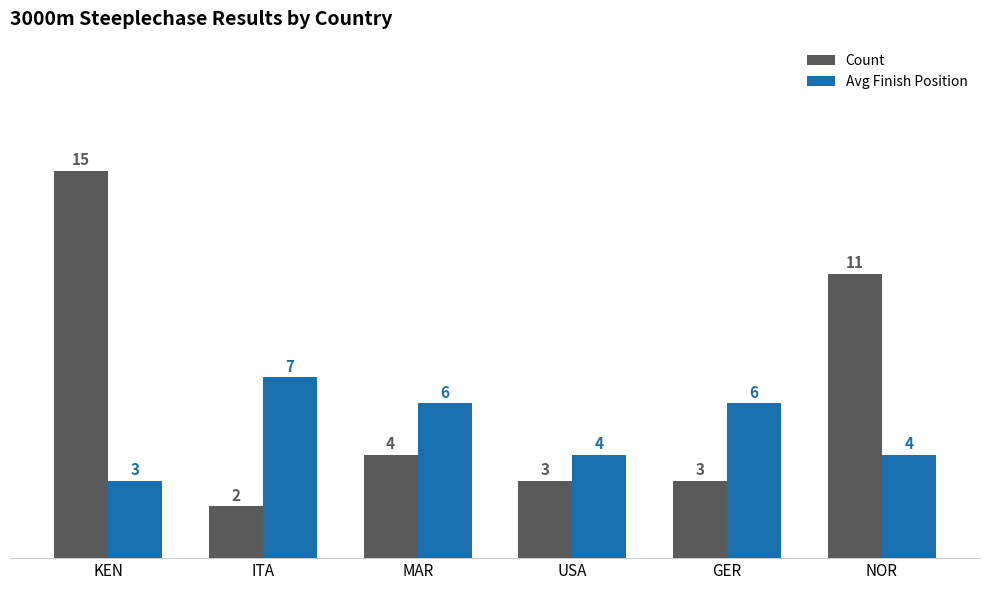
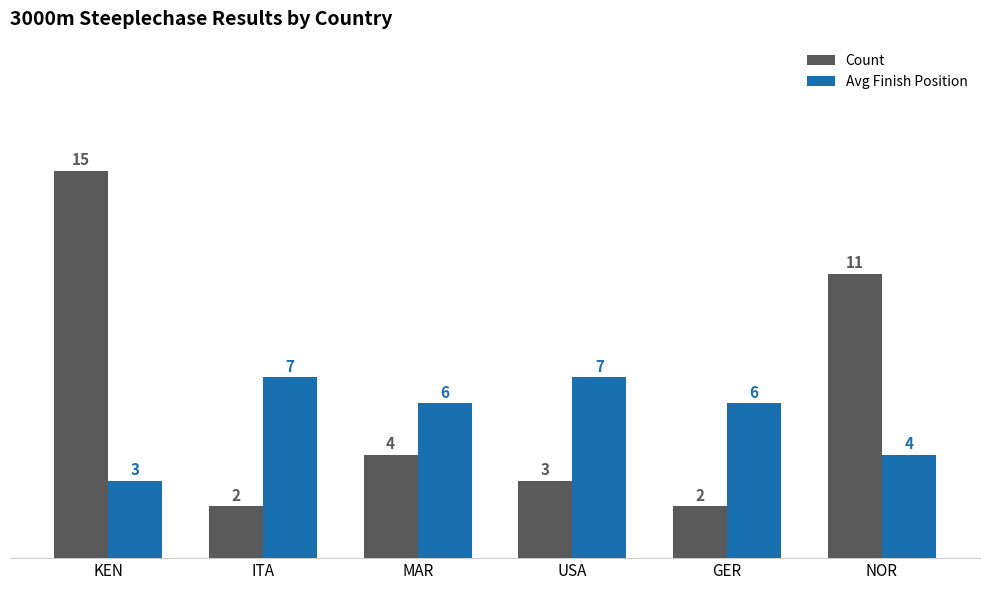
Avg Finish Position, USA: 4 -> 7
Count, GER: 3 -> 2
